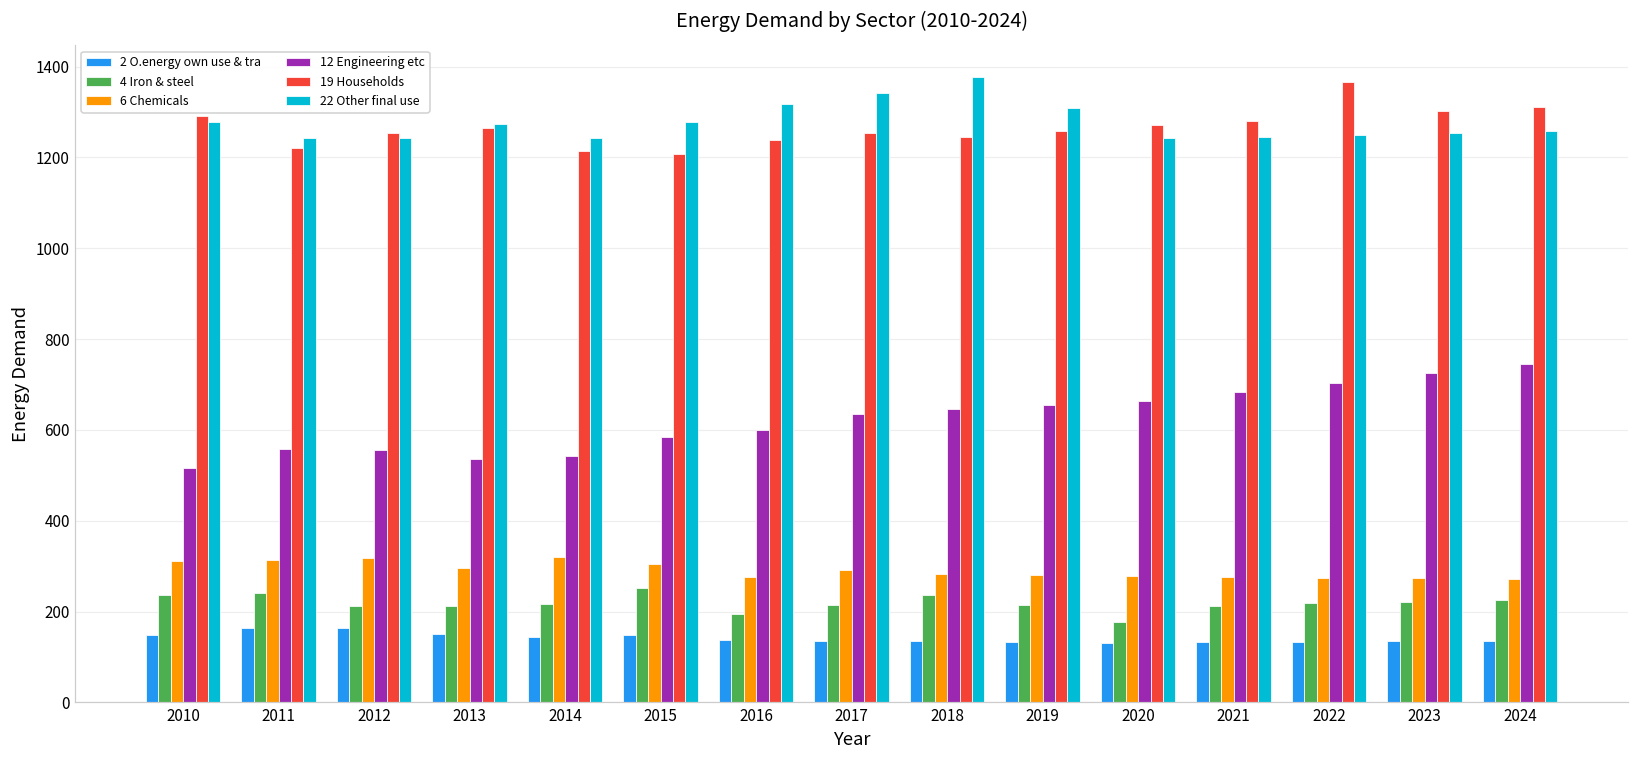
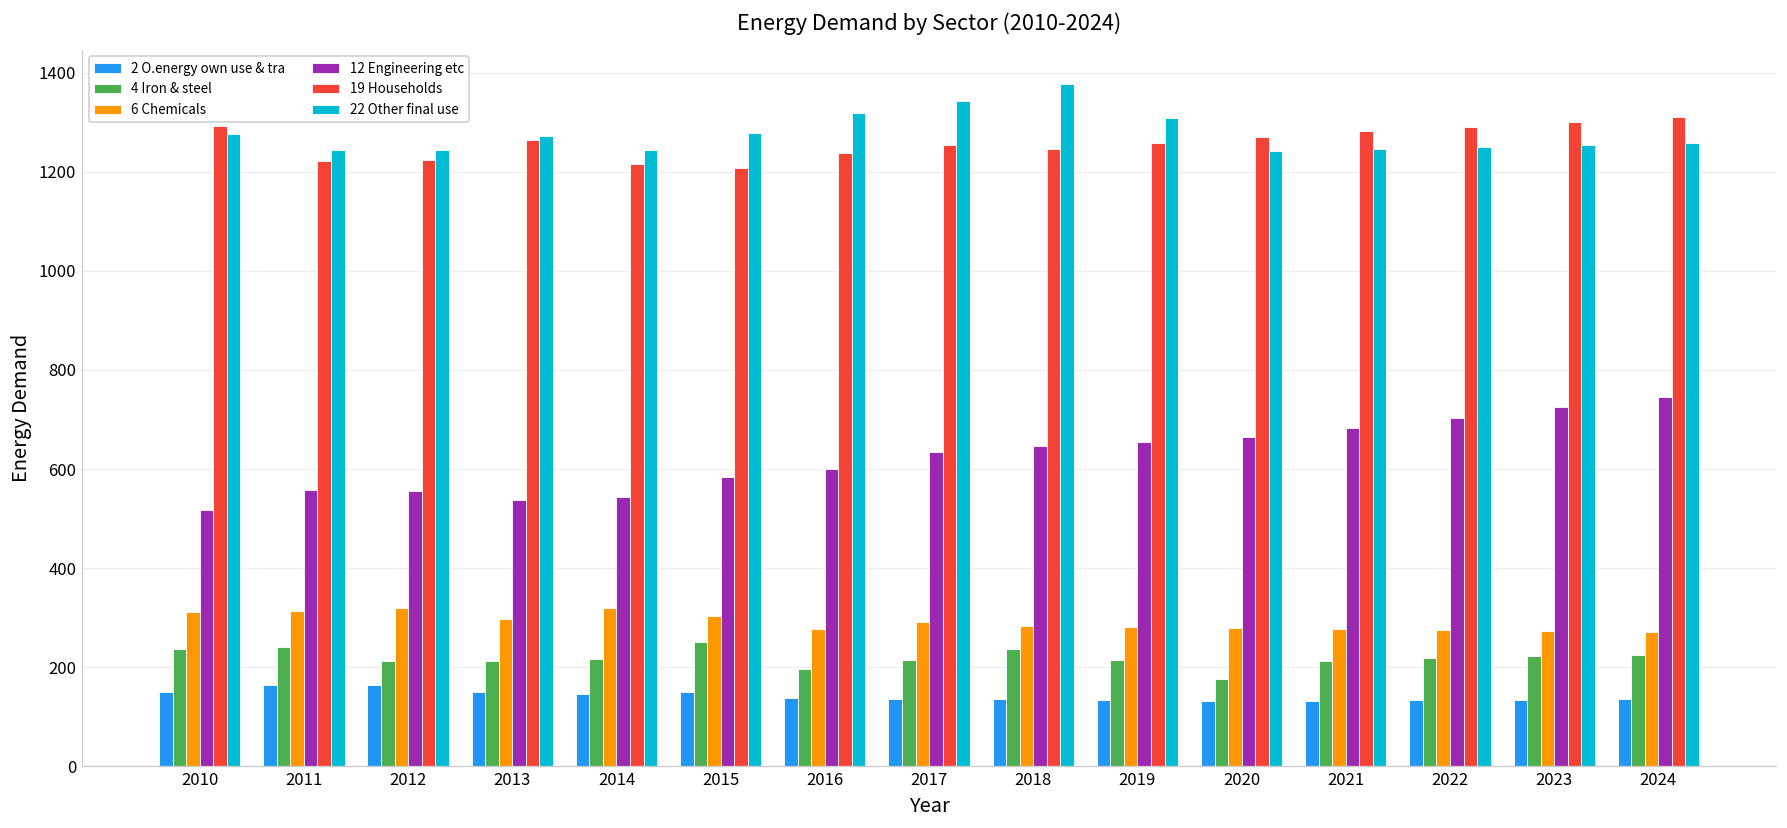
19 Households, 2012: 1250 -> 1220
19 Households, 2022: 1370 -> 1290
